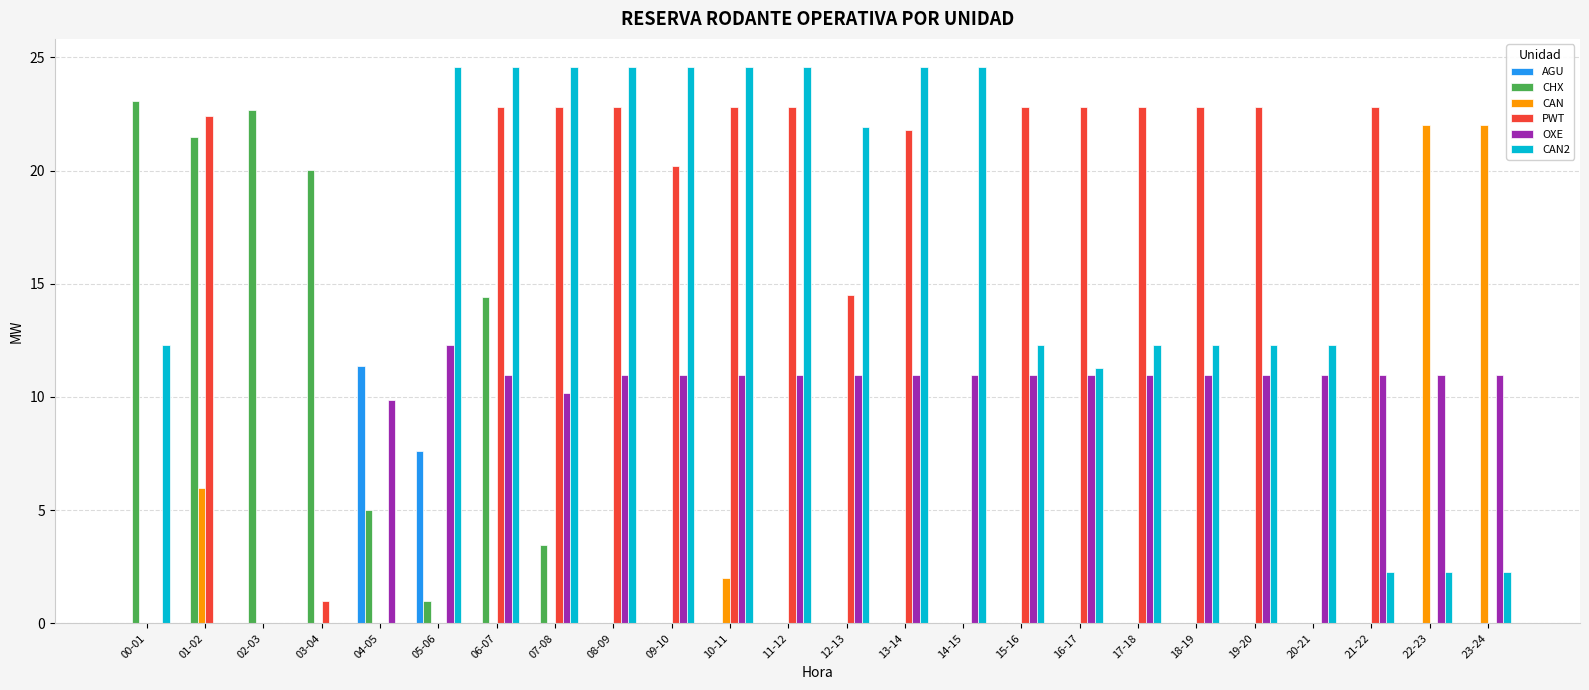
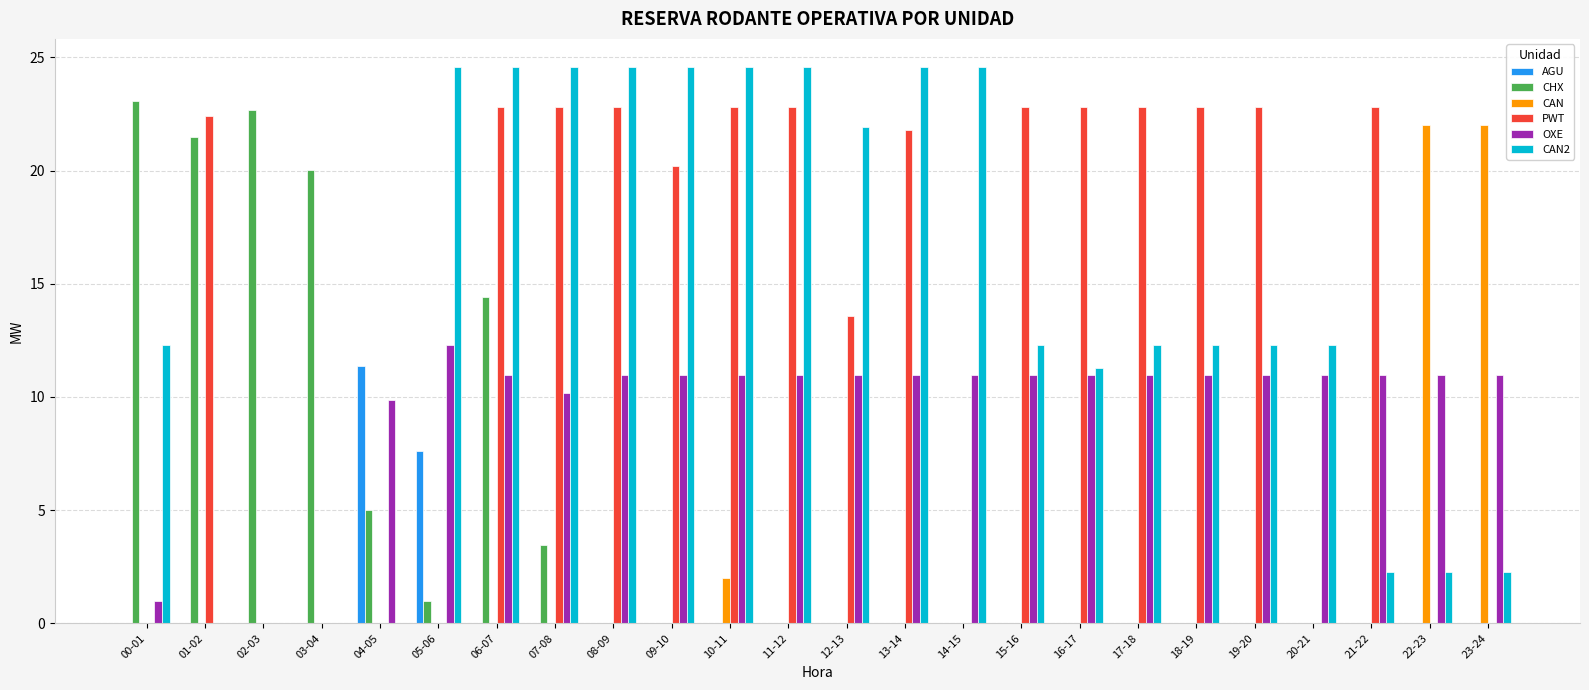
OXE, 00-01: 0 -> 1
CAN, 01-02: 6 -> 0
PWT, 03-04: 1 -> 0
PWT, 12-13: 14.5 -> 13.6
